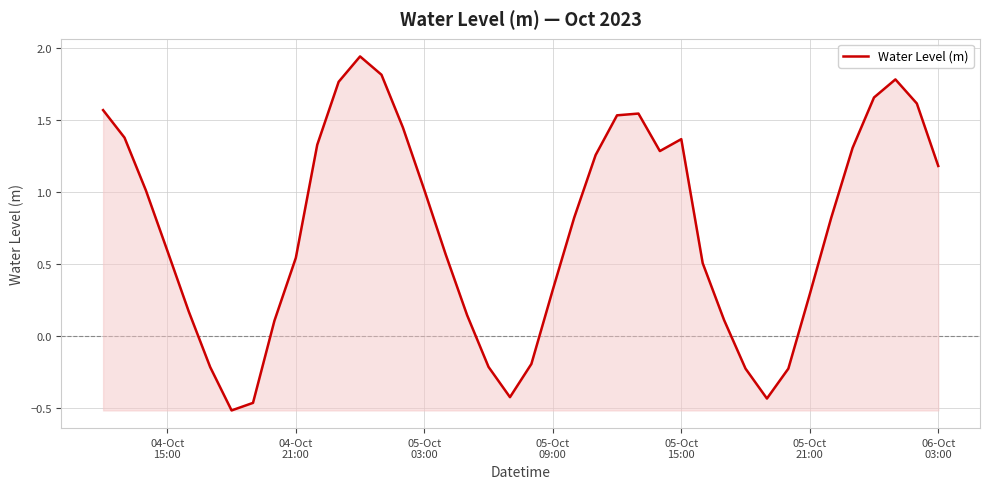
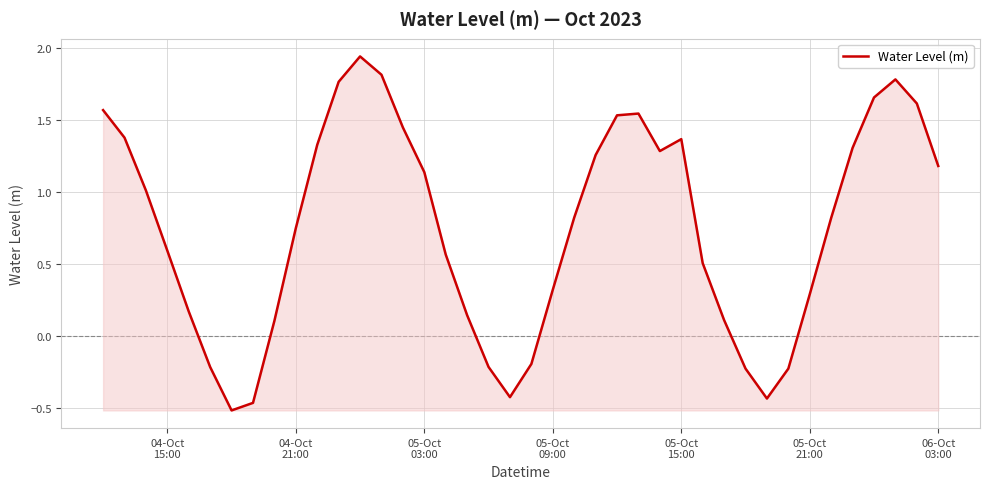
04-Oct 21:00: 0.54 -> 0.75
05-Oct 03:00: 1.02 -> 1.14
